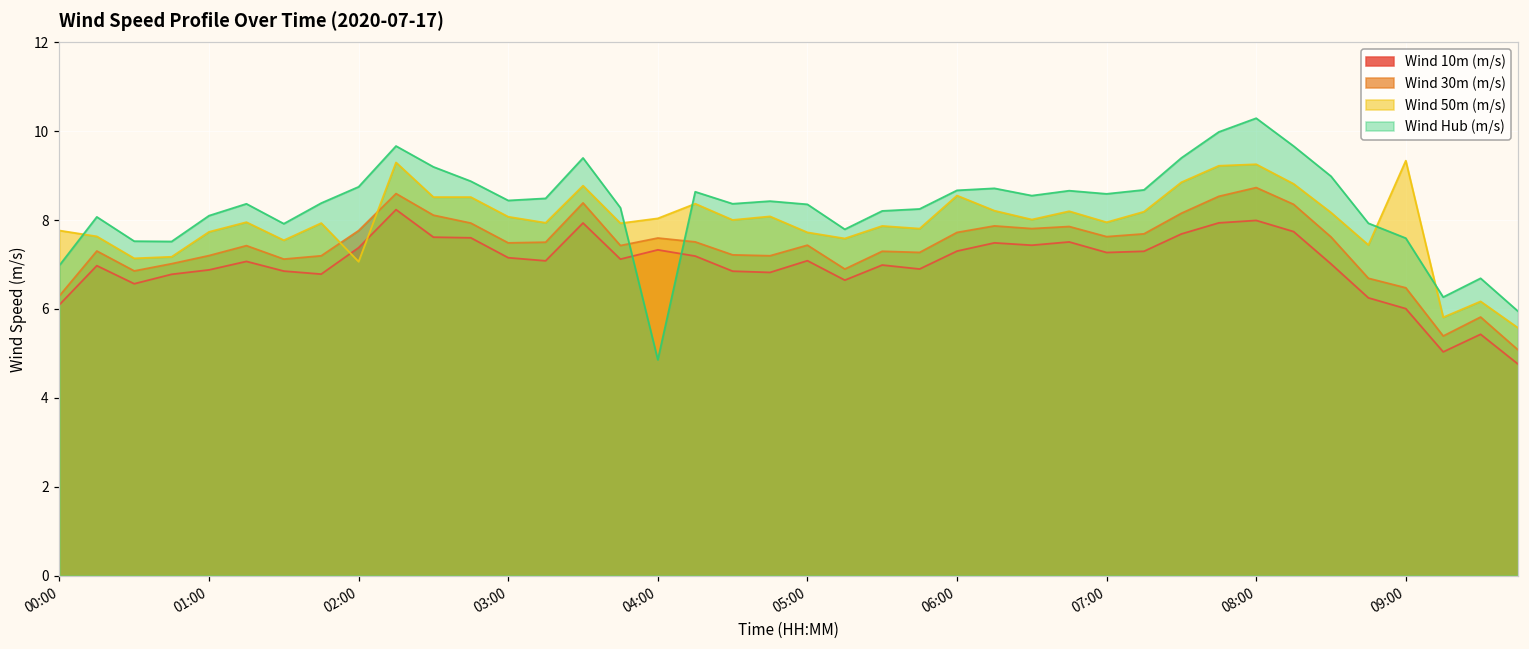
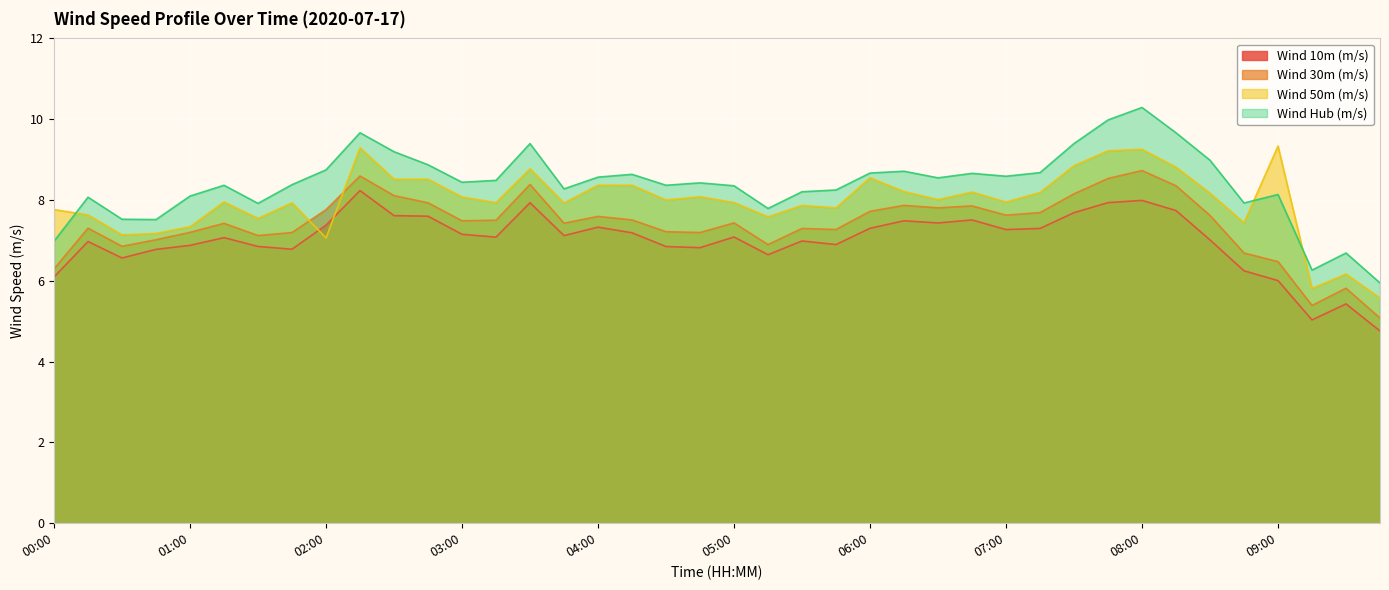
Wind 50m (m/s), 01:00: 7.7 -> 7.3
Wind 50m (m/s), 04:00: 8.0 -> 8.4
Wind Hub (m/s), 04:00: 4.9 -> 8.6
Wind 50m (m/s), 05:00: 7.7 -> 7.9
Wind Hub (m/s), 09:00: 7.6 -> 8.1
